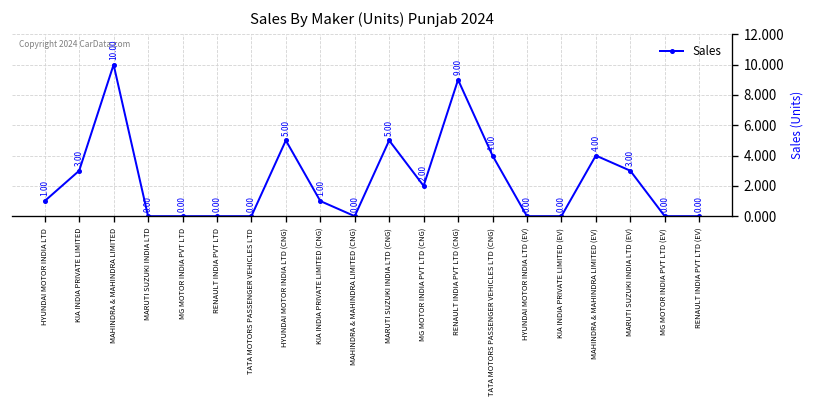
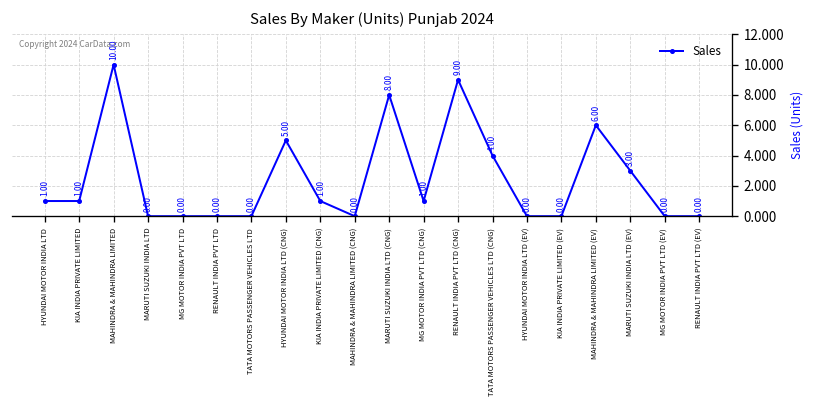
KIA INDIA PRIVATE LIMITED: 3.00 -> 1.00
MARUTI SUZUKI INDIA LTD (CNG): 5.00 -> 8.00
MG MOTOR INDIA PVT LTD (CNG): 2.00 -> 1.00
MAHINDRA & MAHINDRA LIMITED (EV): 4.00 -> 6.00
